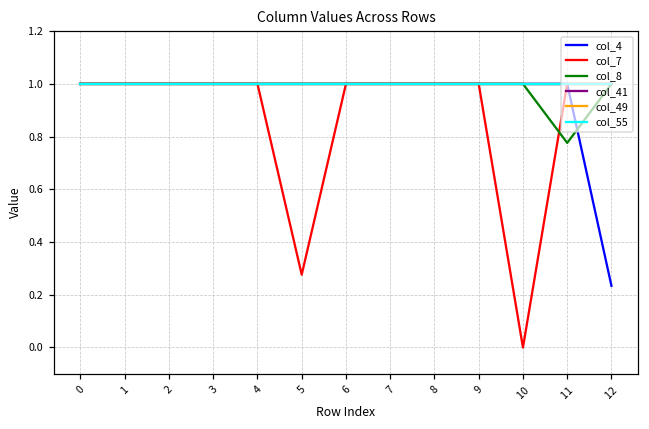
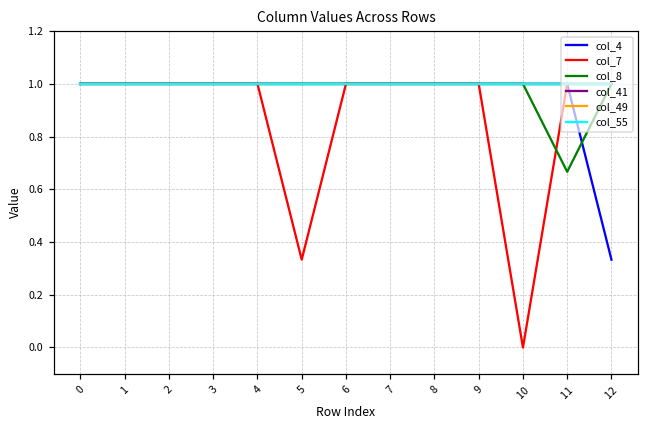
col_7, 5: 0.28 -> 0.33
col_8, 11: 0.78 -> 0.67
col_4, 12: 0.23 -> 0.33
